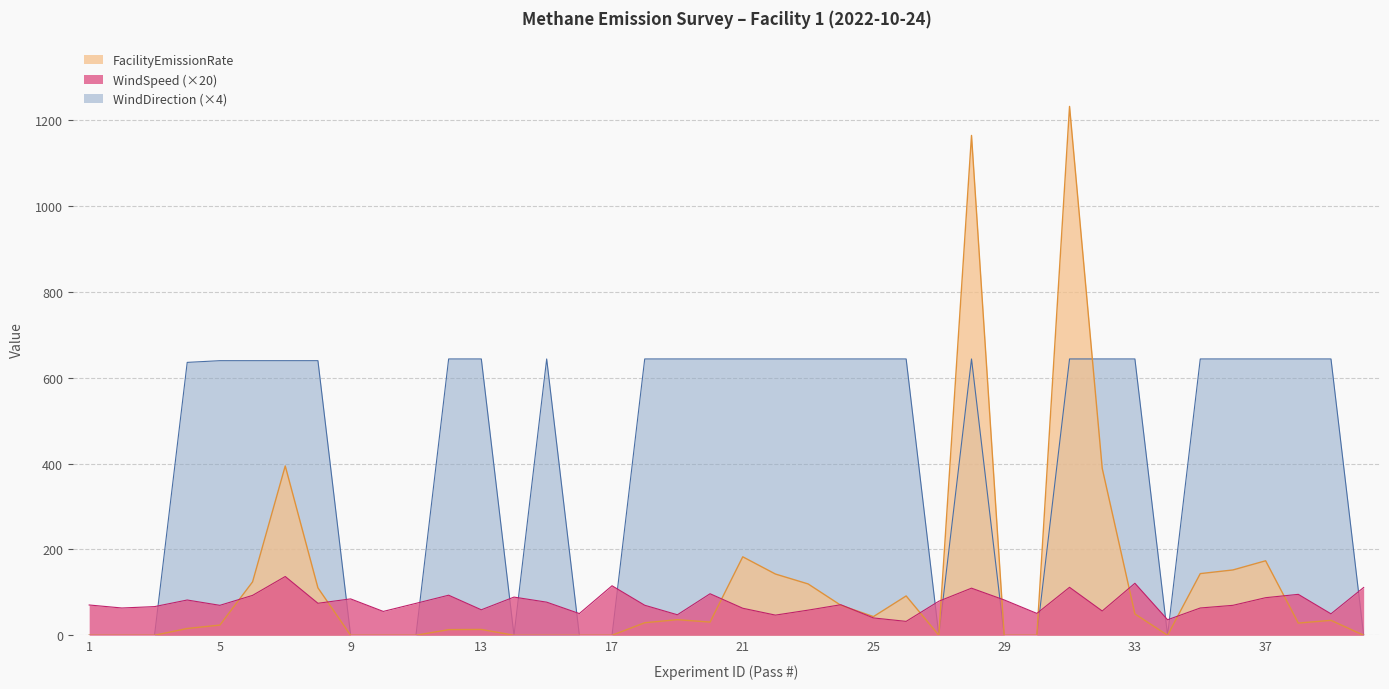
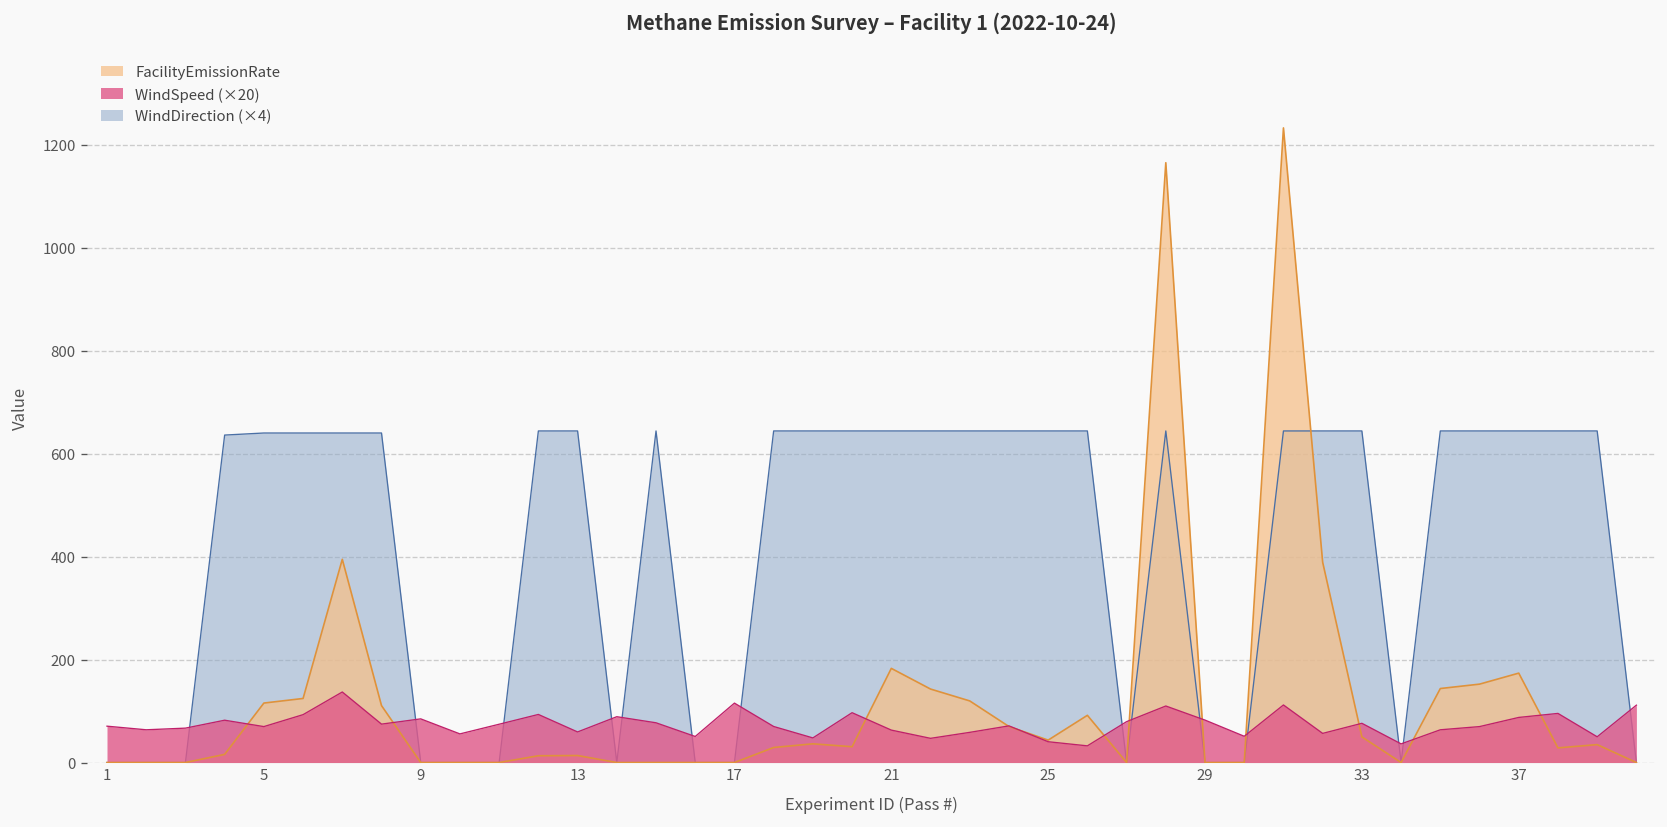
FacilityEmissionRate, 5: 20 -> 120
WindSpeed (×20), 33: 120 -> 80
